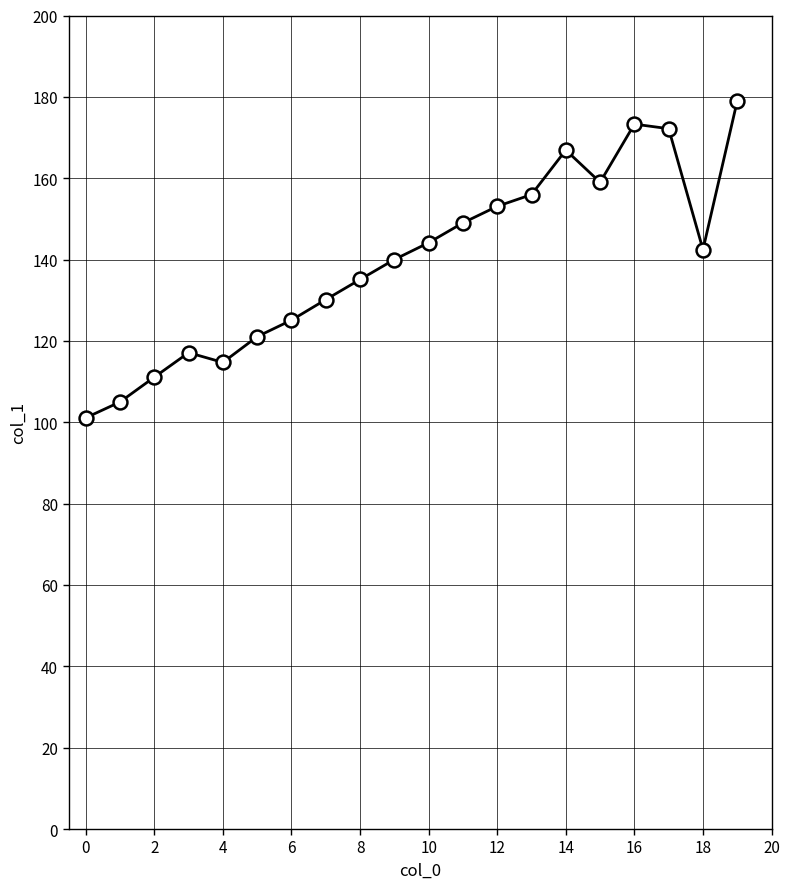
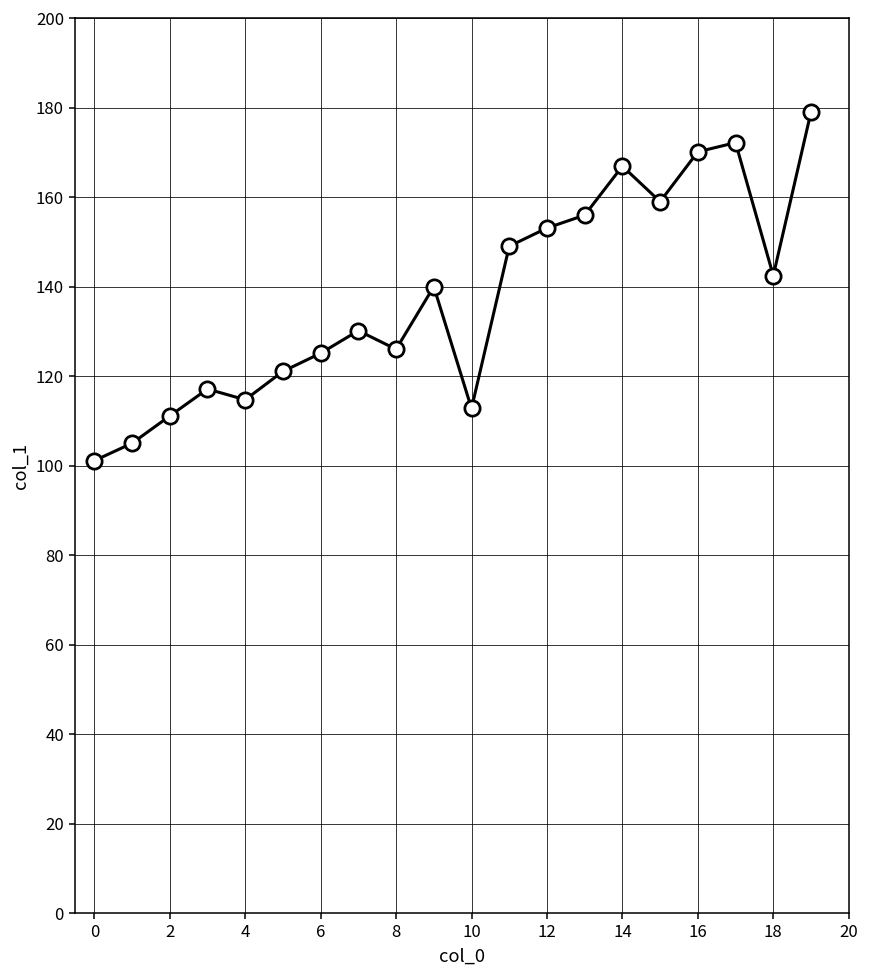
8: 135 -> 126
10: 144 -> 113
16: 173 -> 170
